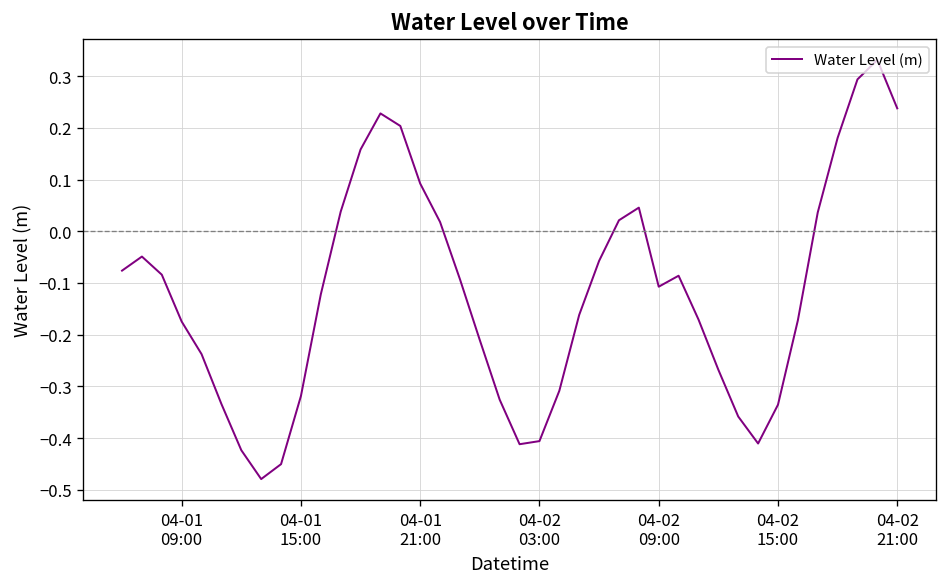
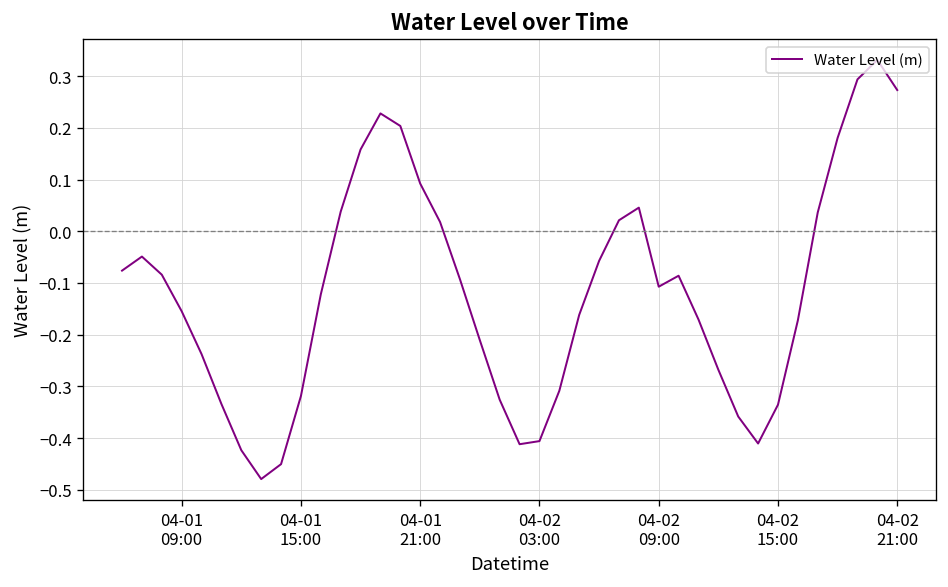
04-01 09:00: -0.17 -> -0.15
04-02 21:00: 0.24 -> 0.27
